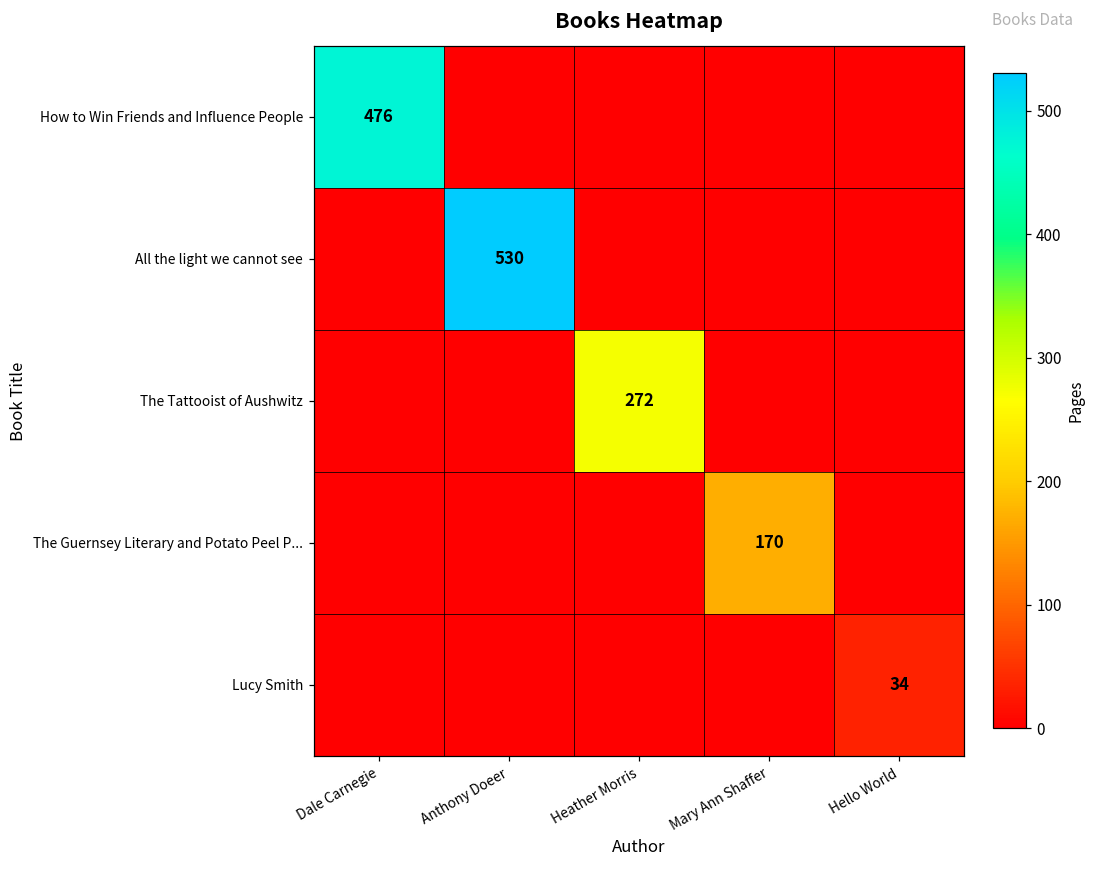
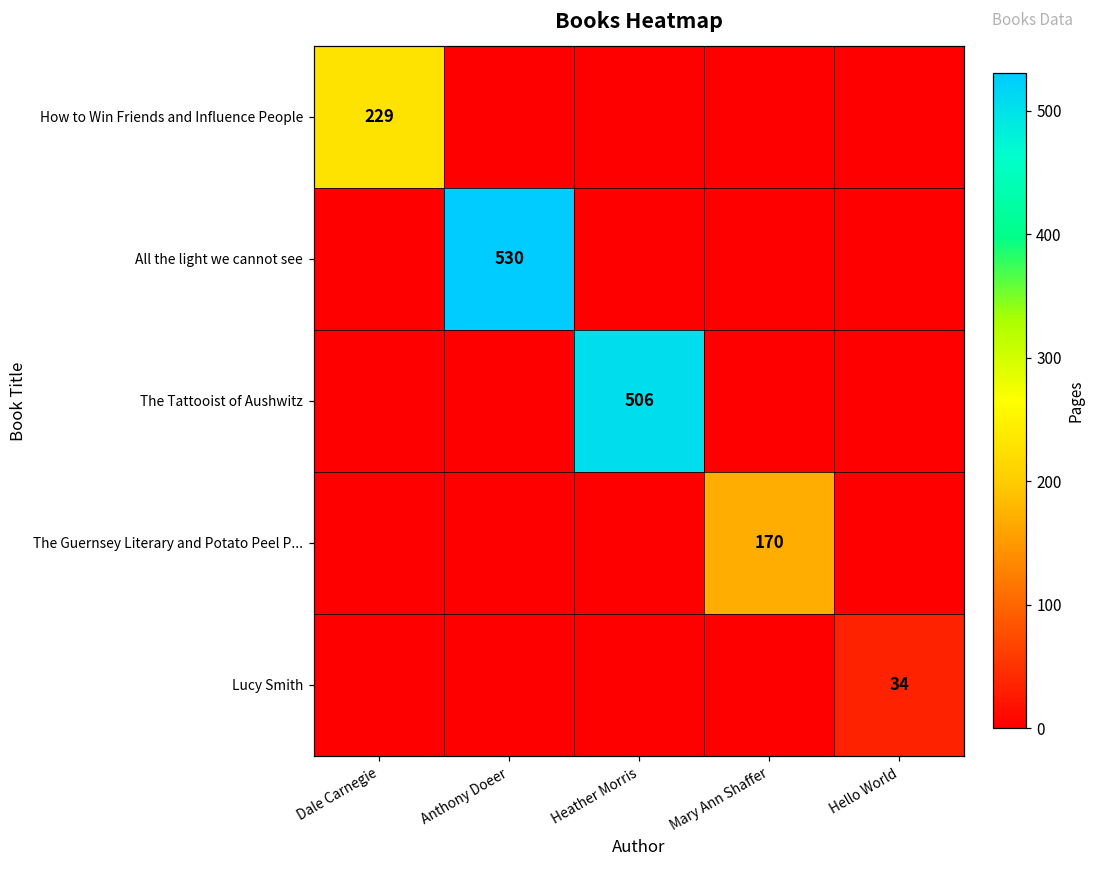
How to Win Friends and Influence People, Dale Carnegie: 476 -> 229
The Tattooist of Aushwitz, Heather Morris: 272 -> 506
